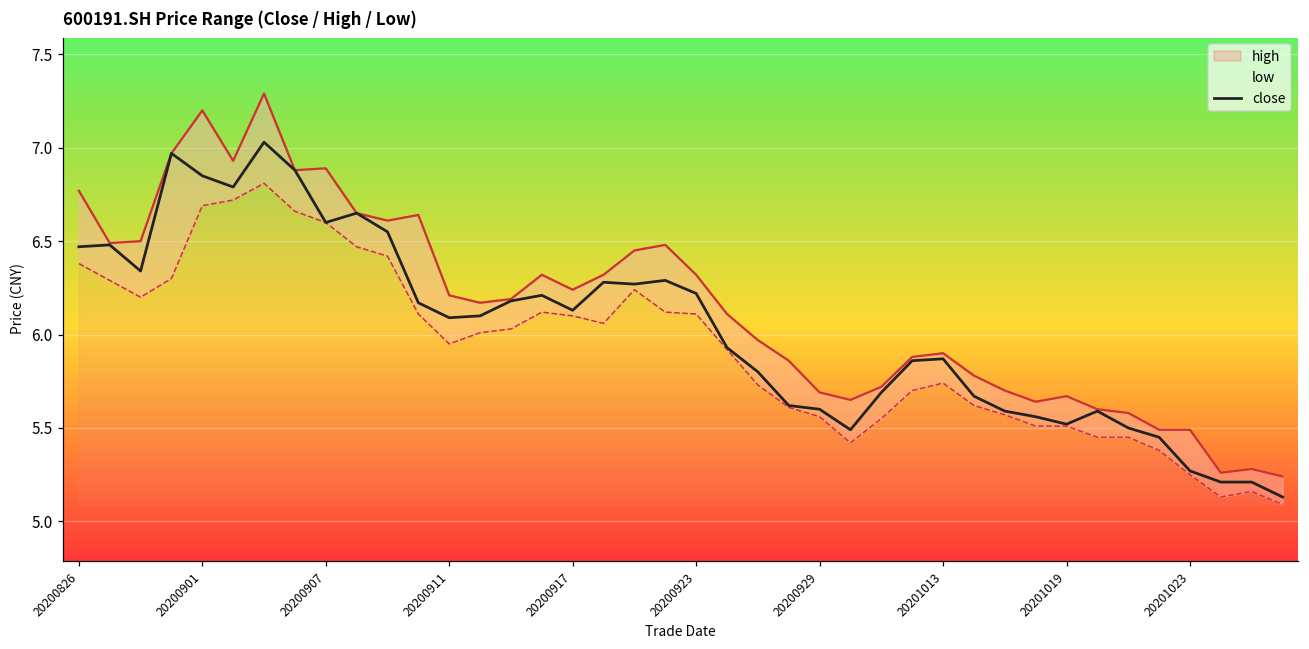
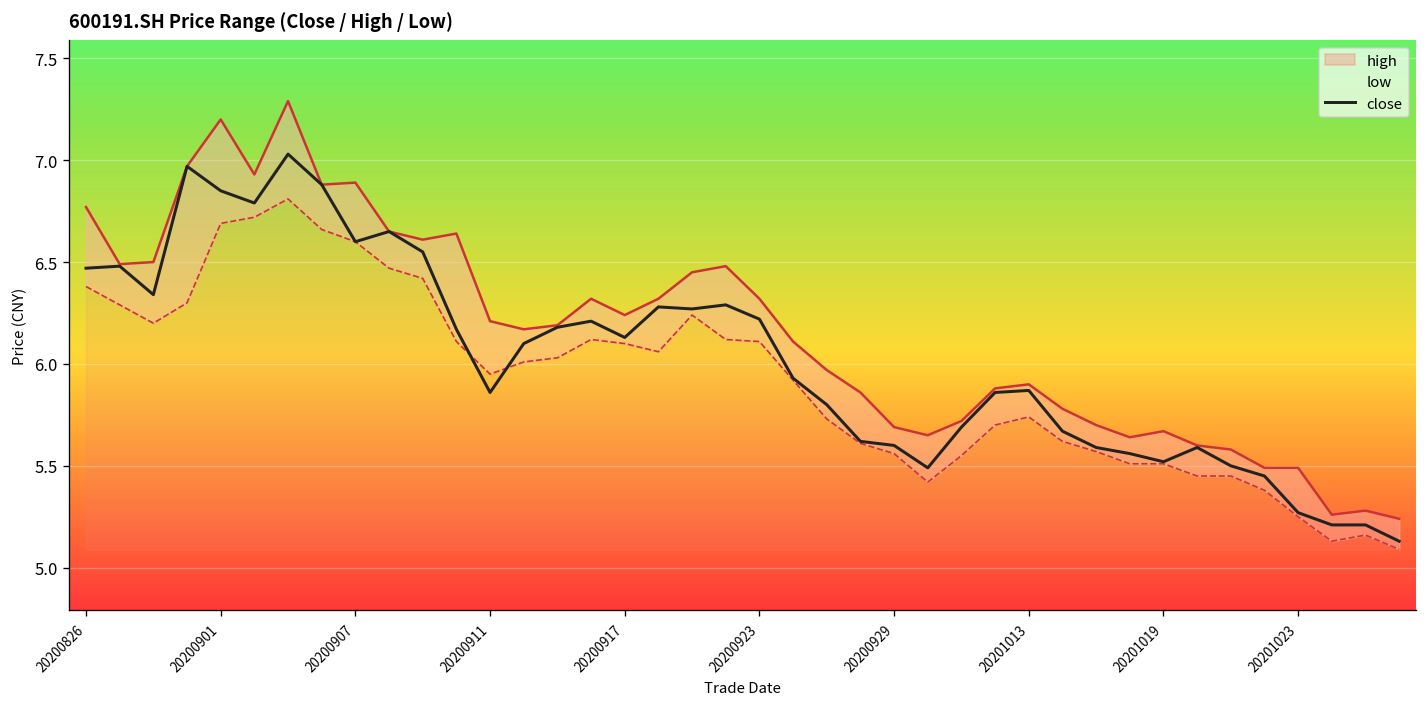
close, 20200911: 6.09 -> 5.86
